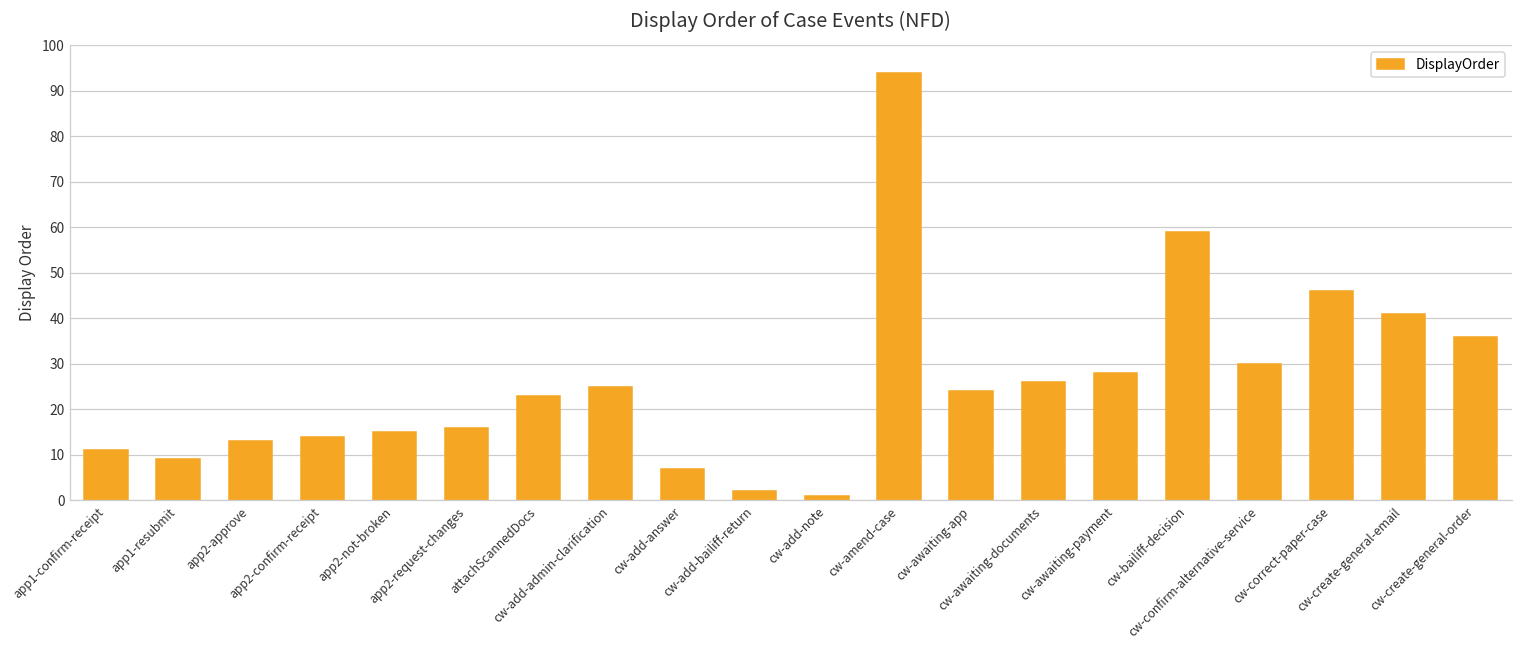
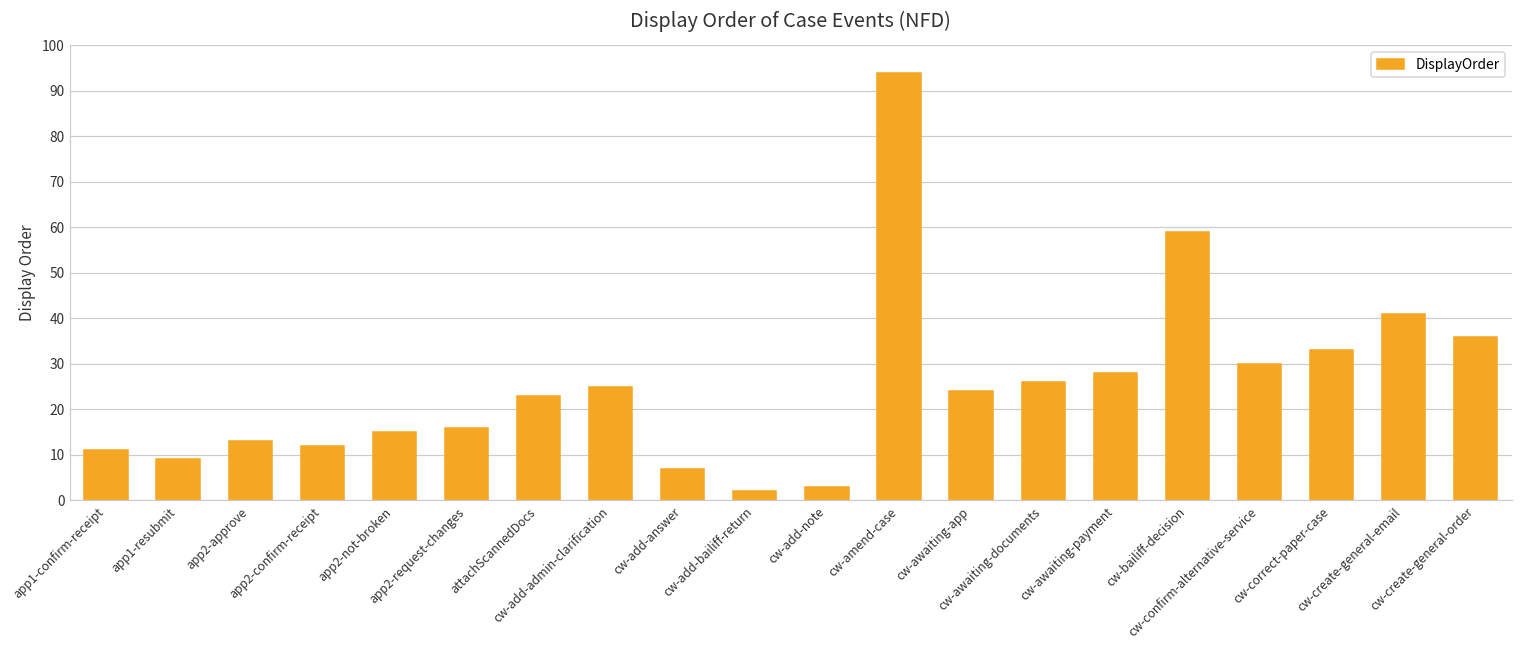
app2-confirm-receipt: 14 -> 12
cw-add-note: 1 -> 3
cw-correct-paper-case: 46 -> 33
